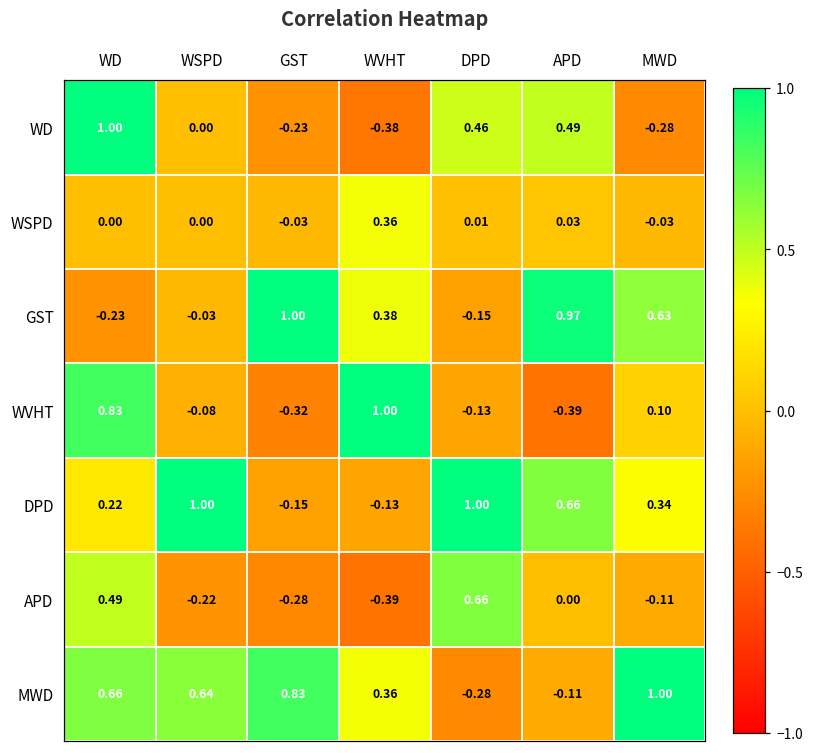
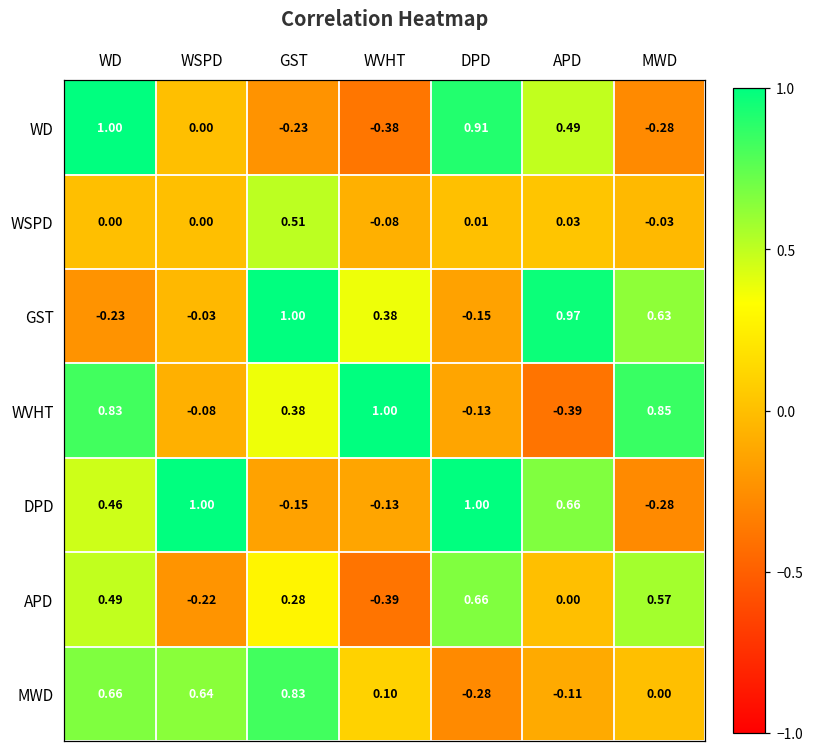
WD, DPD: 0.46 -> 0.91
WSPD, GST: -0.03 -> 0.51
WSPD, WVHT: 0.36 -> -0.08
WVHT, GST: -0.32 -> 0.38
WVHT, MWD: 0.10 -> 0.85
DPD, WD: 0.22 -> 0.46
DPD, MWD: 0.34 -> -0.28
APD, GST: -0.28 -> 0.28
APD, MWD: -0.11 -> 0.57
MWD, WVHT: 0.36 -> 0.10
MWD, MWD: 1.00 -> 0.00
